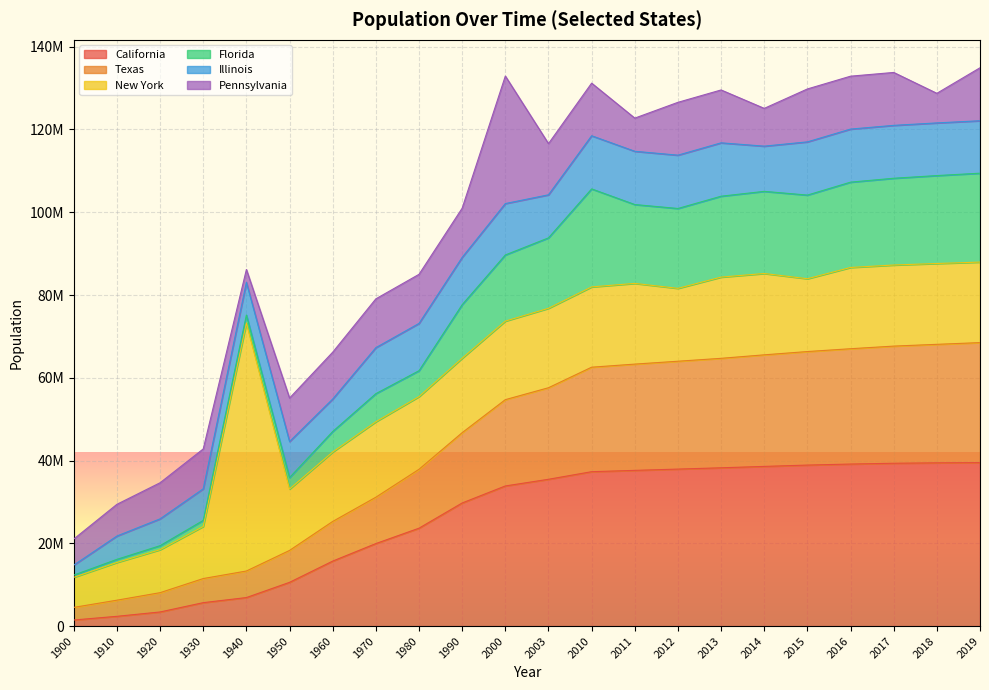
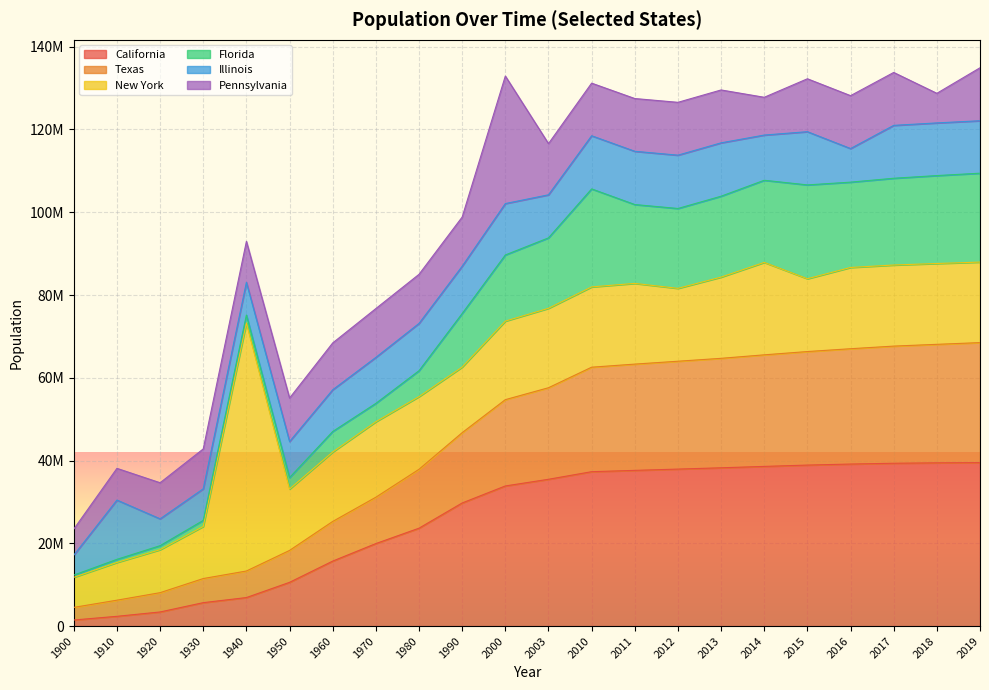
Illinois, 1900: 2000000 -> 5000000
Illinois, 1910: 6000000 -> 14000000
Pennsylvania, 1940: 3000000 -> 10000000
Illinois, 1960: 8000000 -> 10000000
Florida, 1970: 7000000 -> 4000000
New York, 1990: 18000000 -> 16000000
Pennsylvania, 2011: 8000000 -> 13000000
New York, 2014: 20000000 -> 22000000
Florida, 2015: 20000000 -> 23000000
Illinois, 2016: 13000000 -> 8000000
